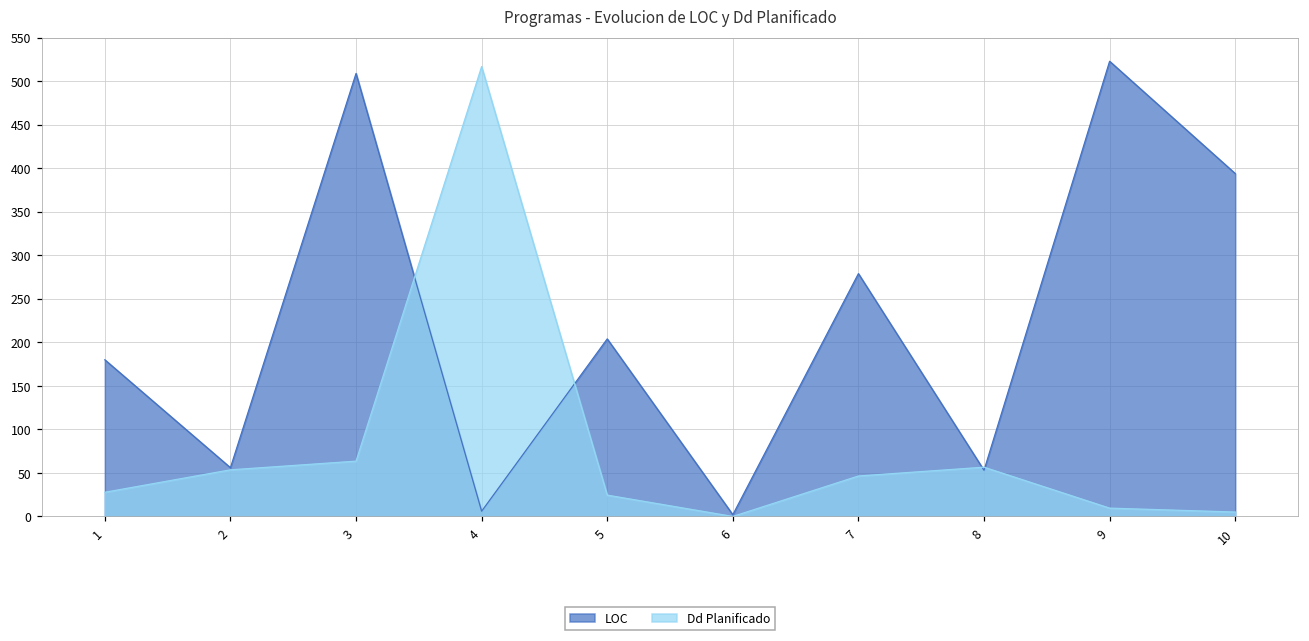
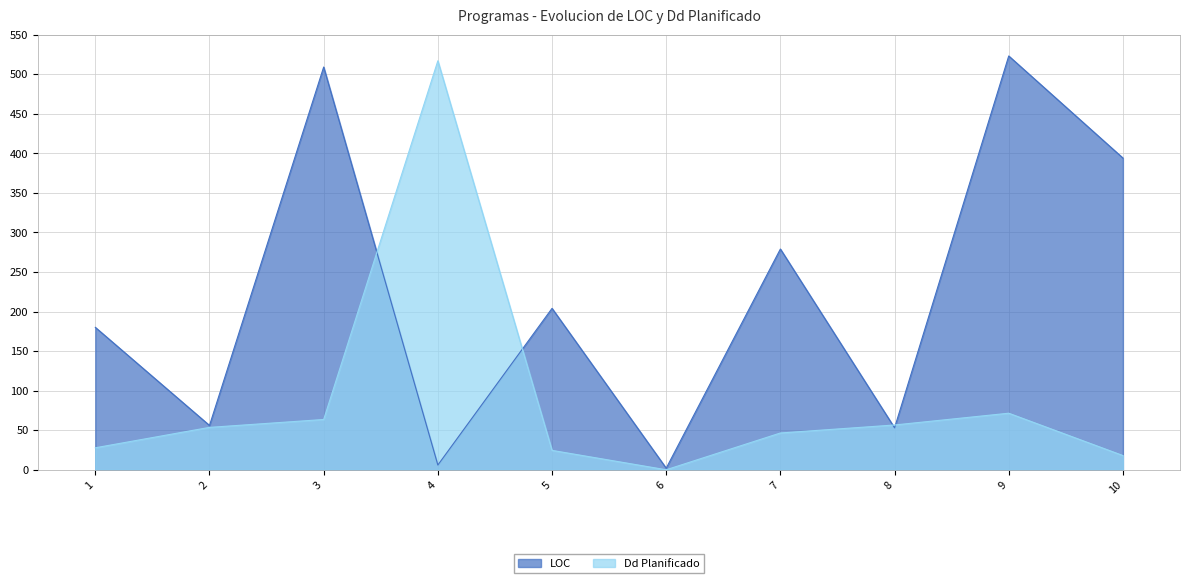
Dd Planificado, 9: 10 -> 70
Dd Planificado, 10: 10 -> 20
